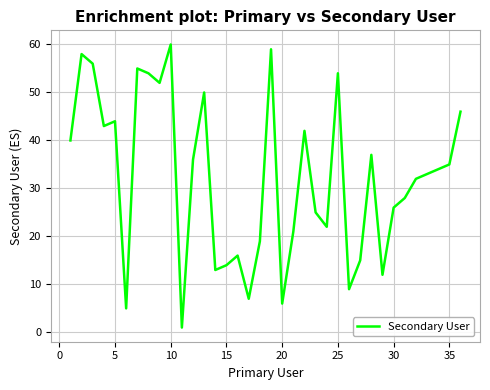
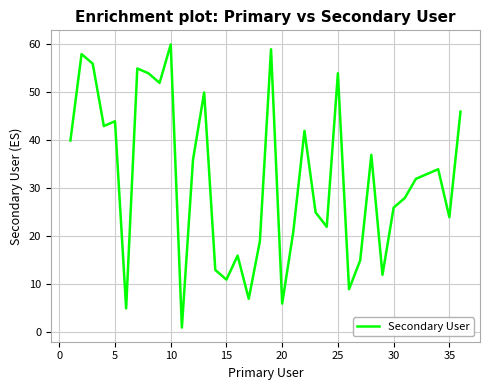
15: 14 -> 11
35: 35 -> 24
